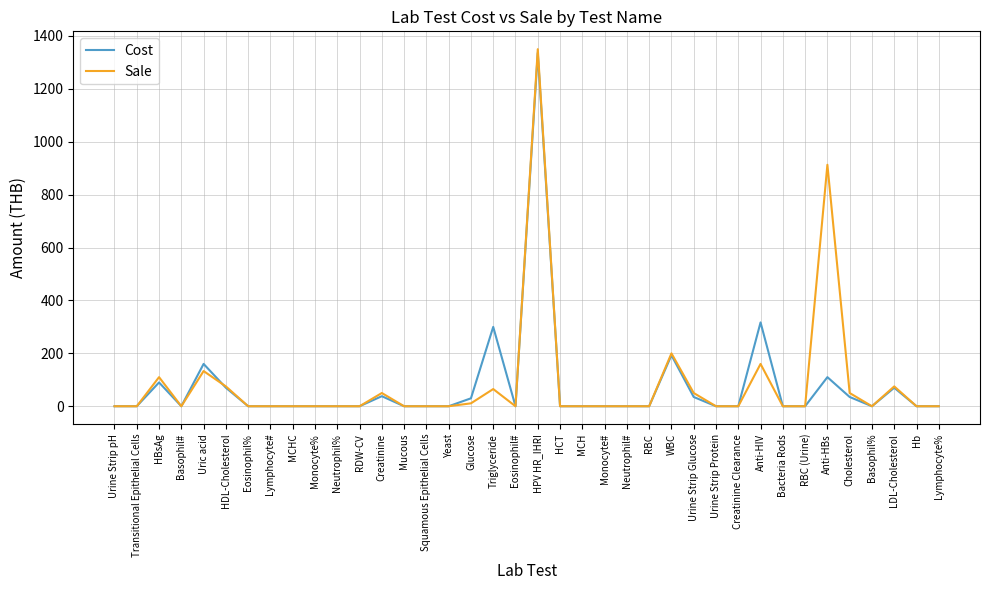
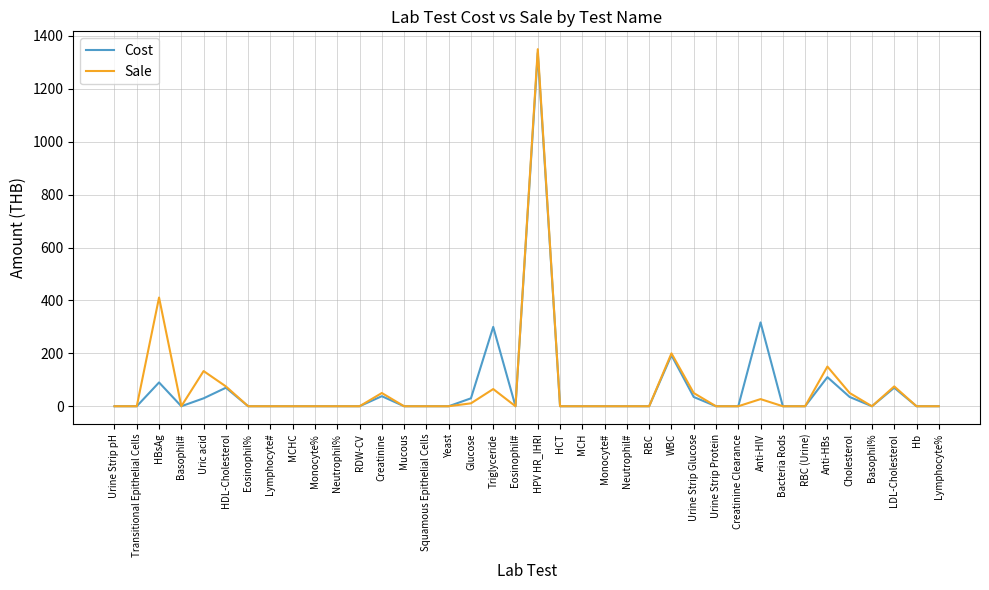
Sale, HBsAg: 110 -> 410
Cost, Uric acid: 160 -> 30
Sale, Anti-HIV: 160 -> 30
Sale, Anti-HBs: 910 -> 150
